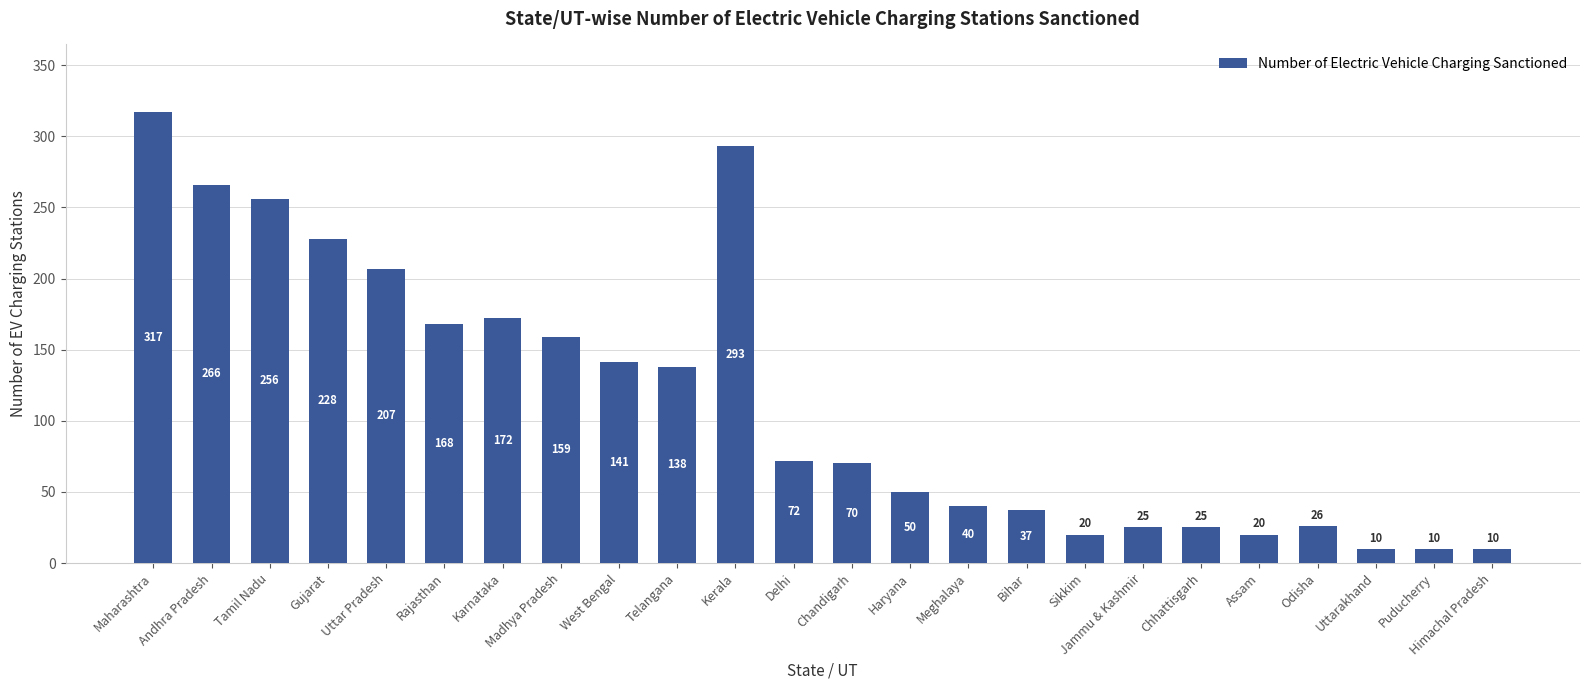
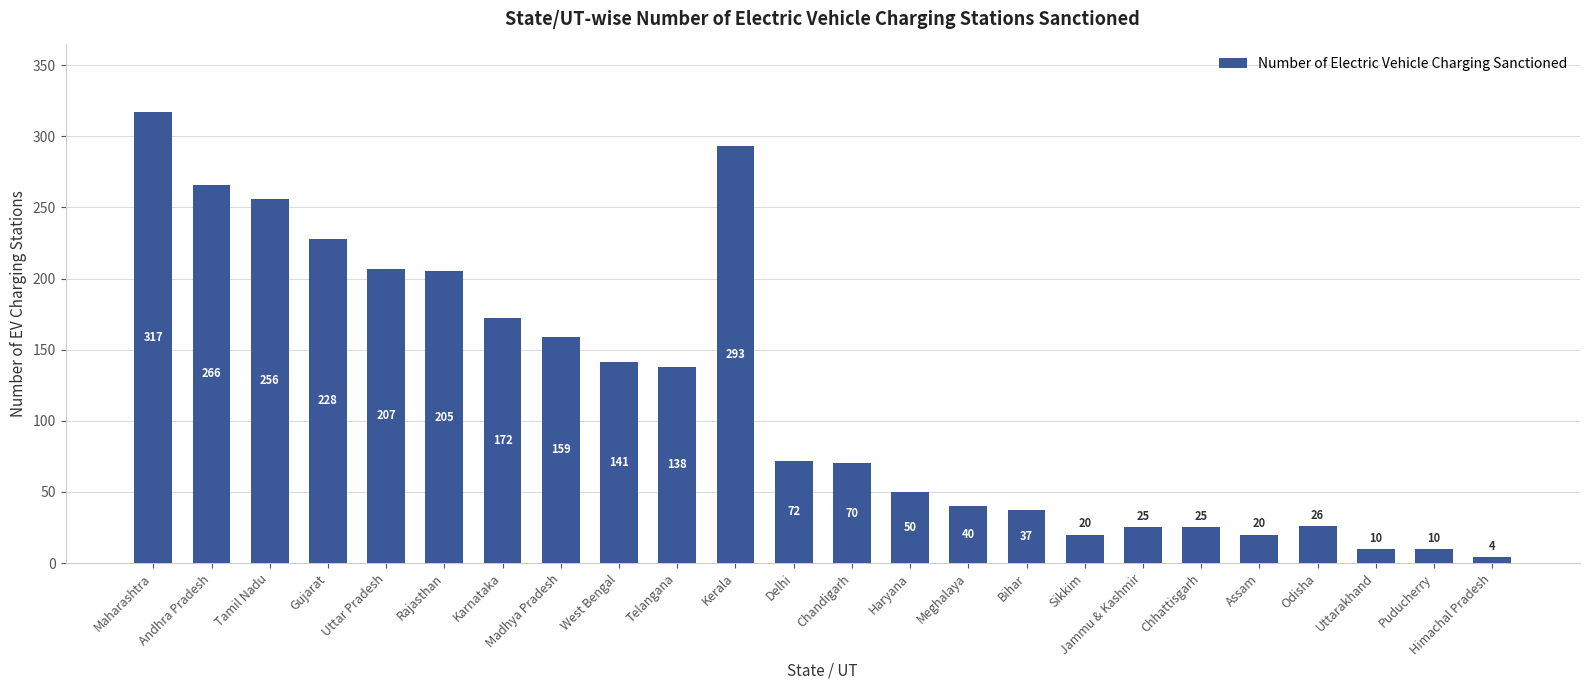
Rajasthan: 168 -> 205
Himachal Pradesh: 10 -> 4
